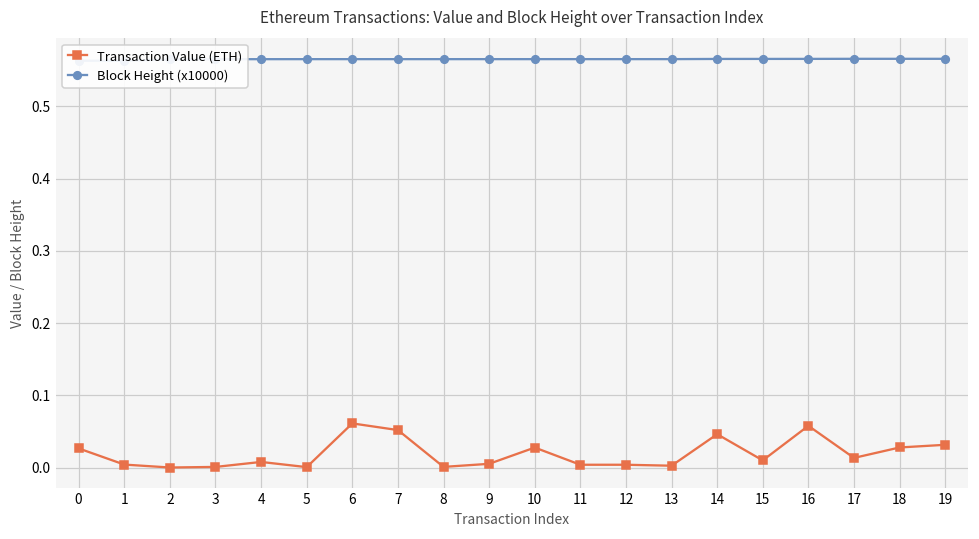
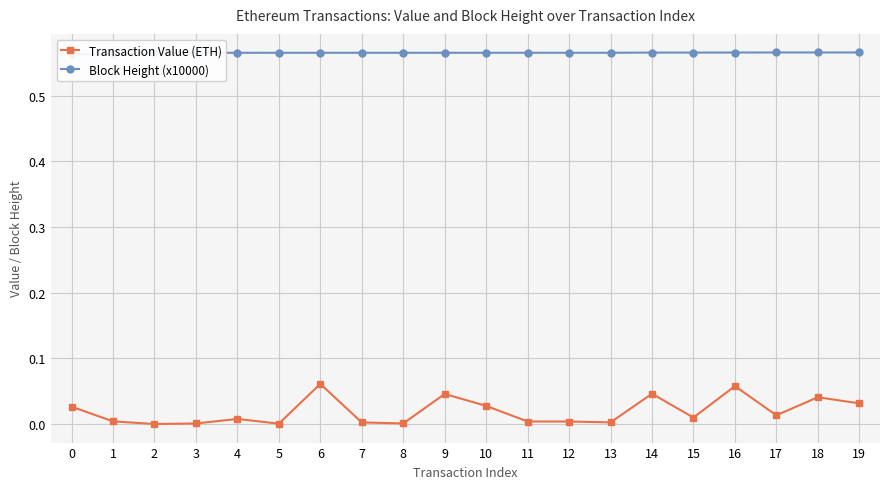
Transaction Value (ETH), 7: 0.05 -> 0.00
Transaction Value (ETH), 9: 0.01 -> 0.05
Transaction Value (ETH), 18: 0.03 -> 0.04
